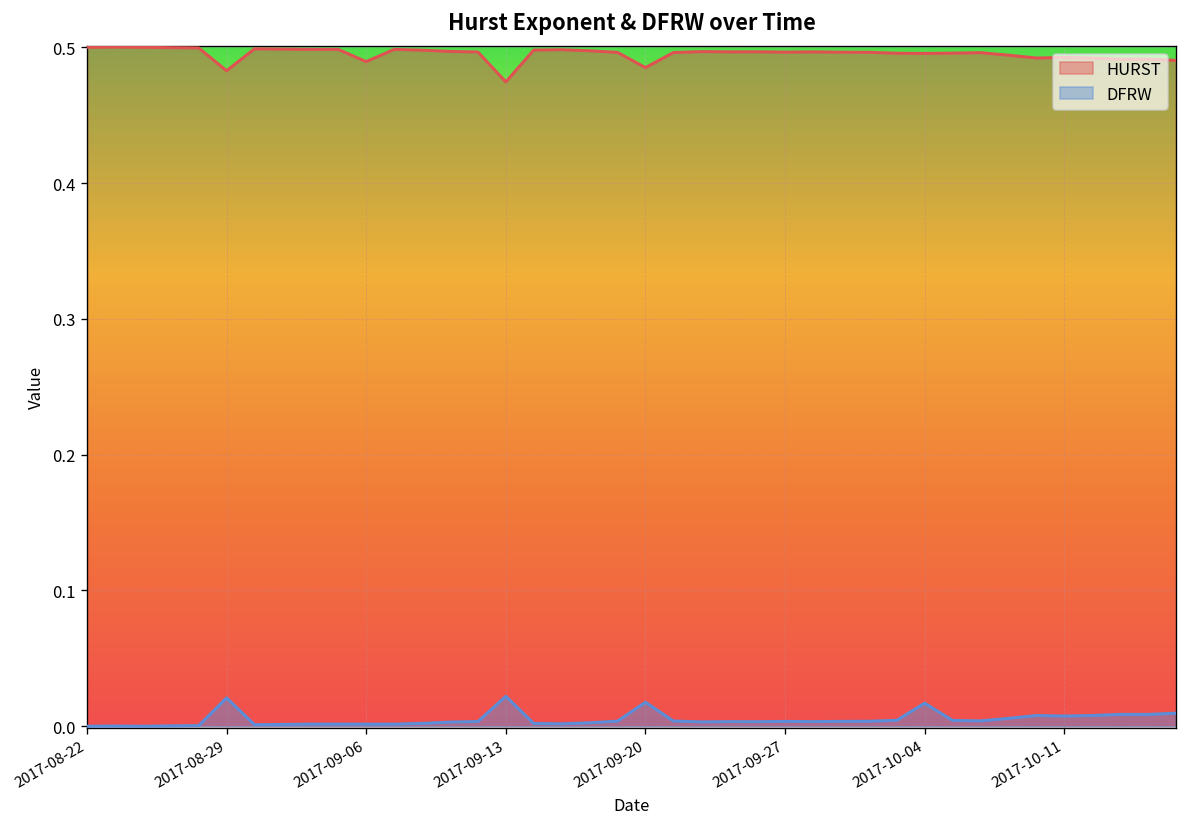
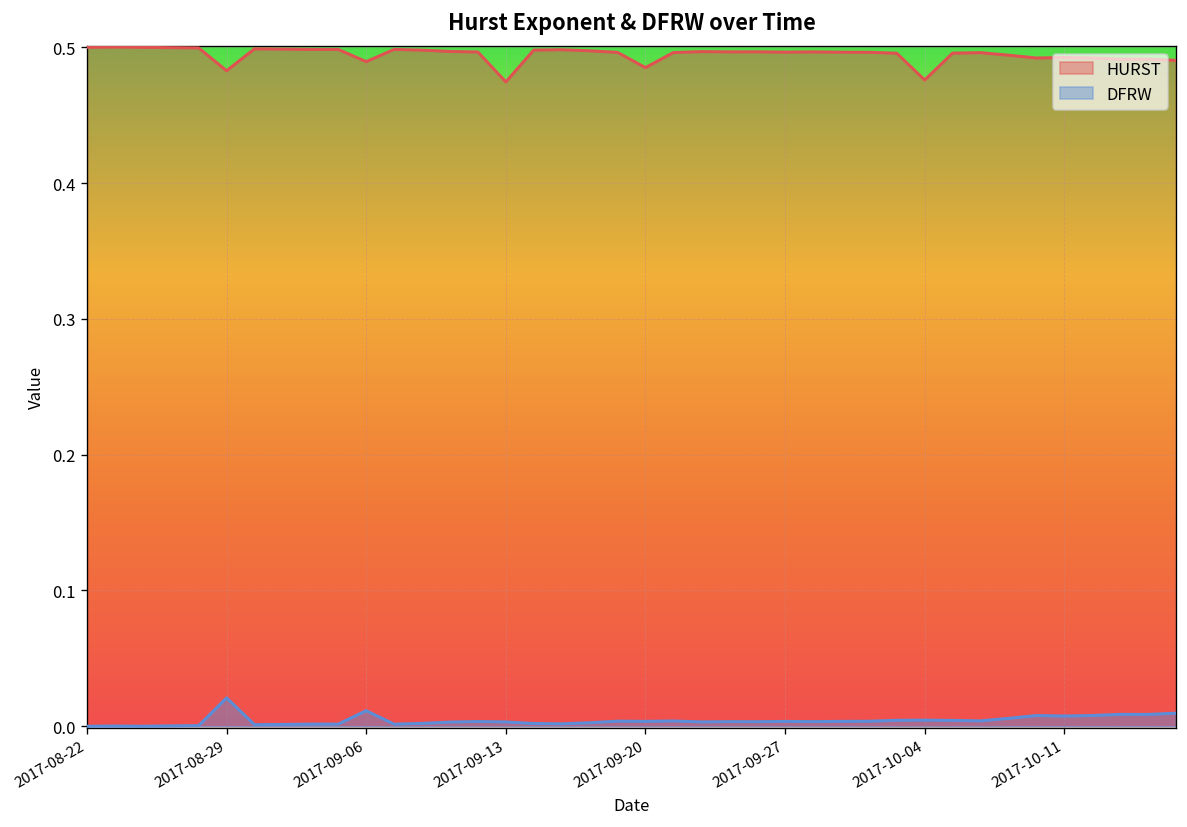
DFRW, 2017-09-06: 0.002 -> 0.011
DFRW, 2017-09-13: 0.022 -> 0.003
DFRW, 2017-09-20: 0.018 -> 0.004
HURST, 2017-10-04: 0.495 -> 0.476
DFRW, 2017-10-04: 0.017 -> 0.005
